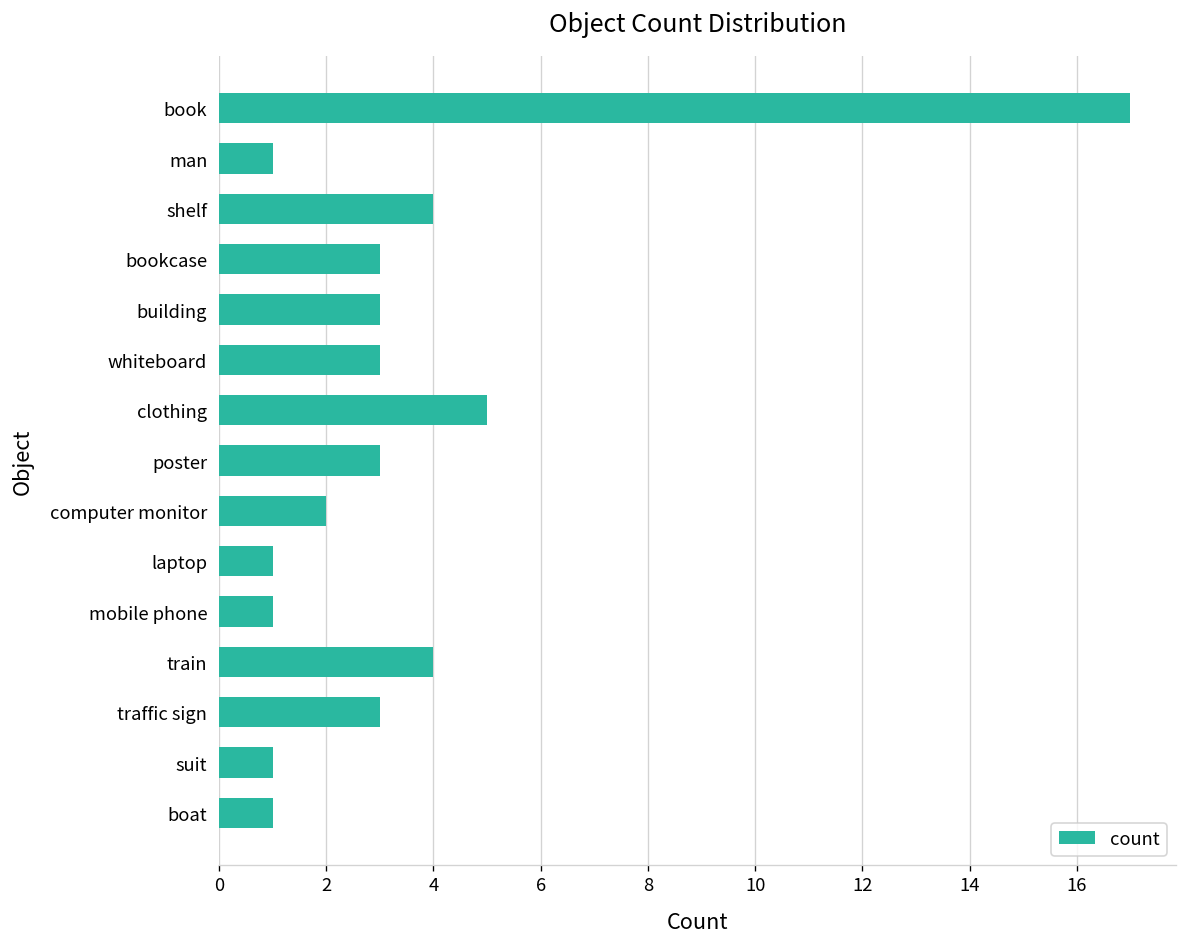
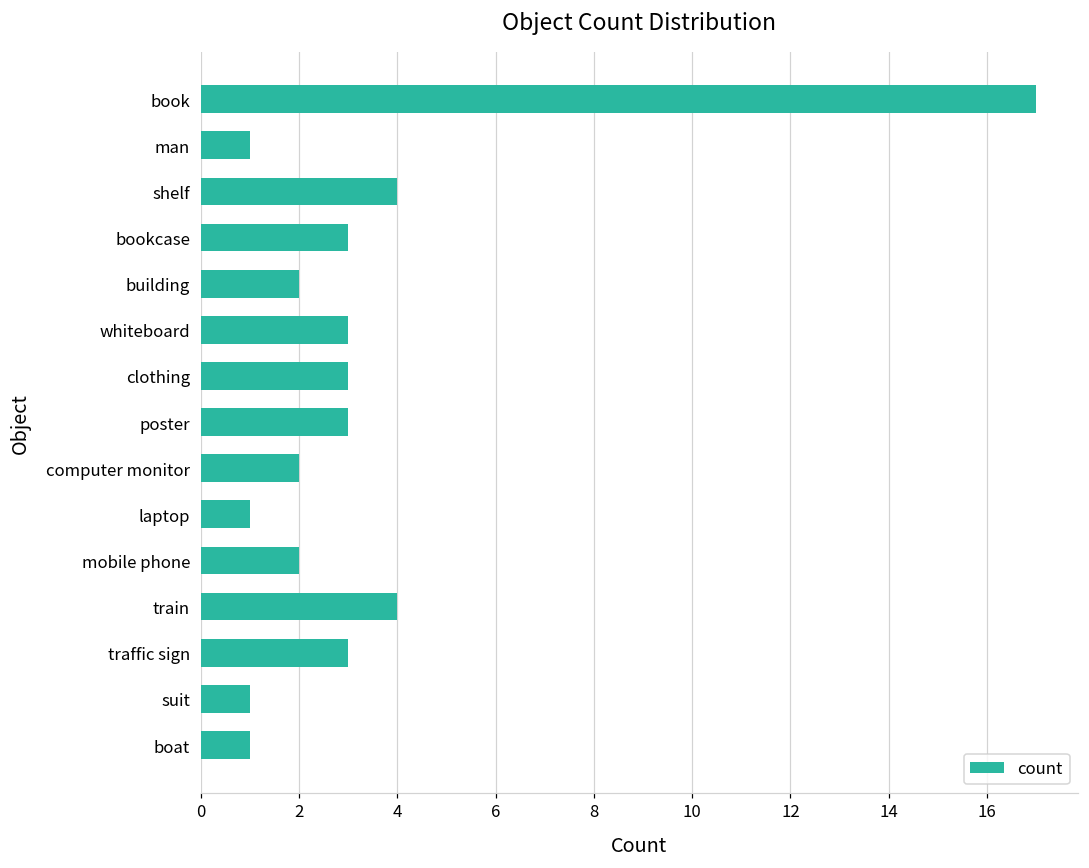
building: 3 -> 2
clothing: 5 -> 3
mobile phone: 1 -> 2
